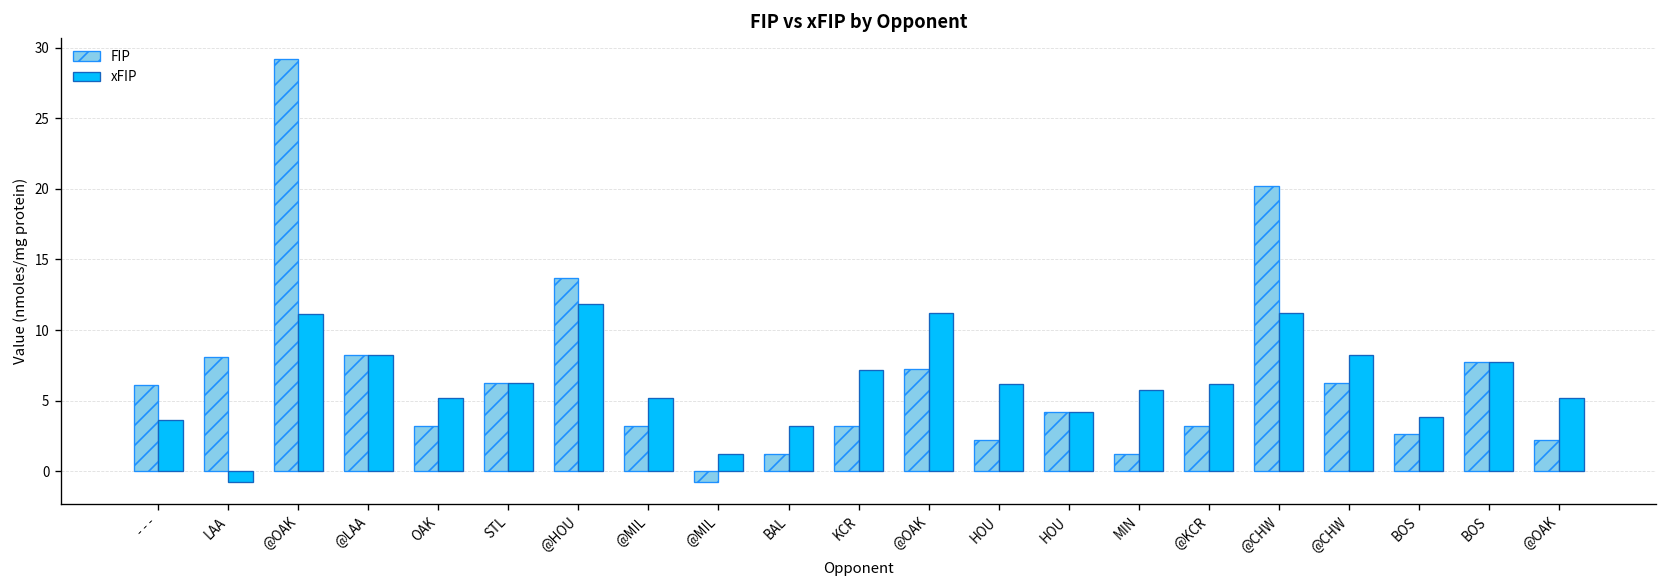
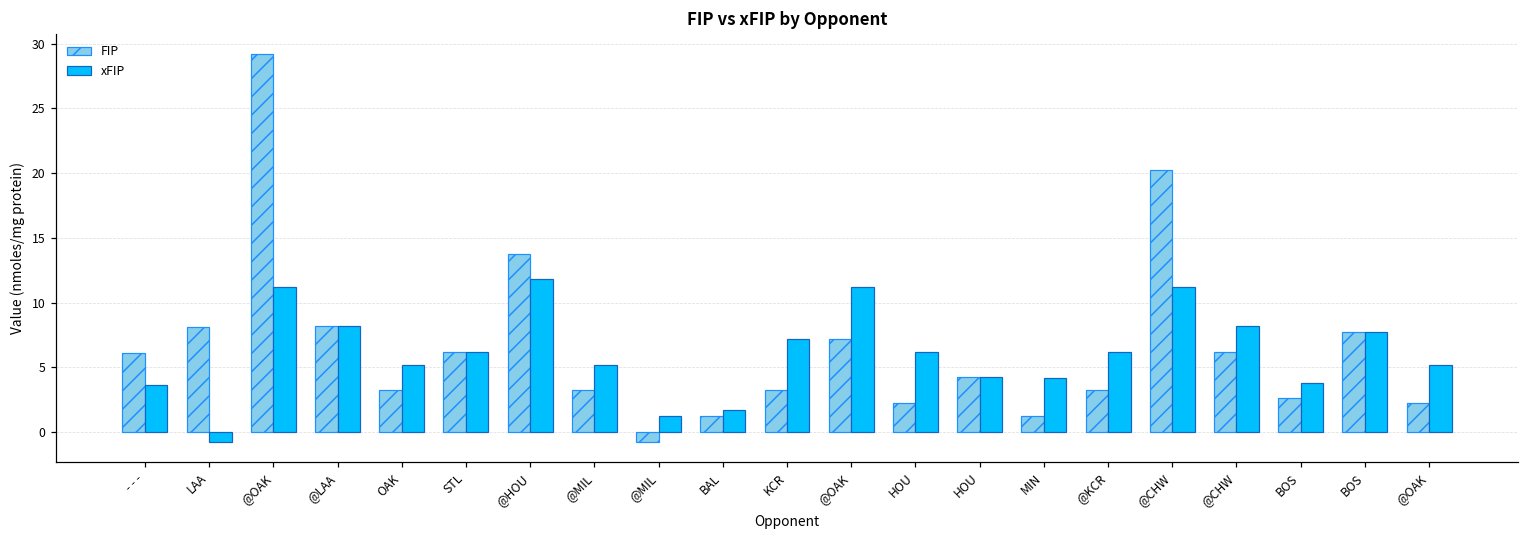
xFIP, BAL: 3.2 -> 1.7
xFIP, MIN: 5.8 -> 4.2
